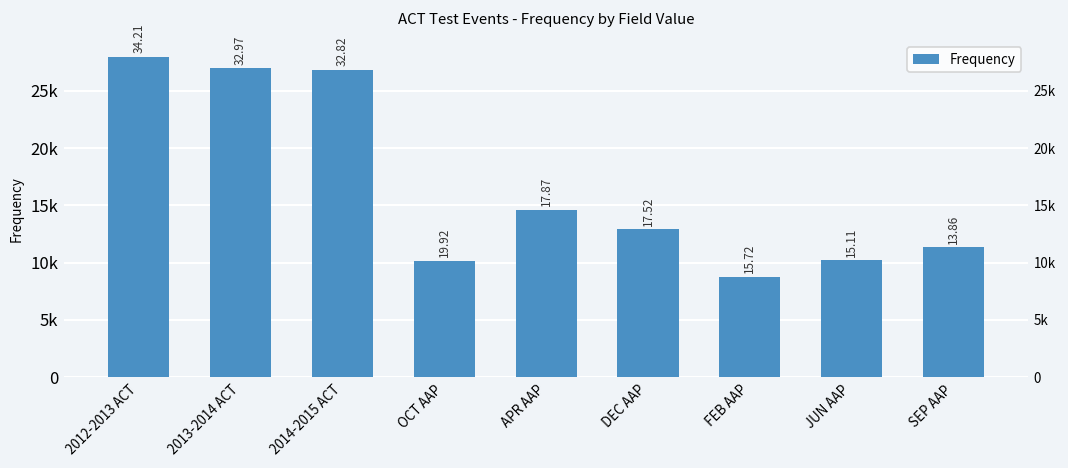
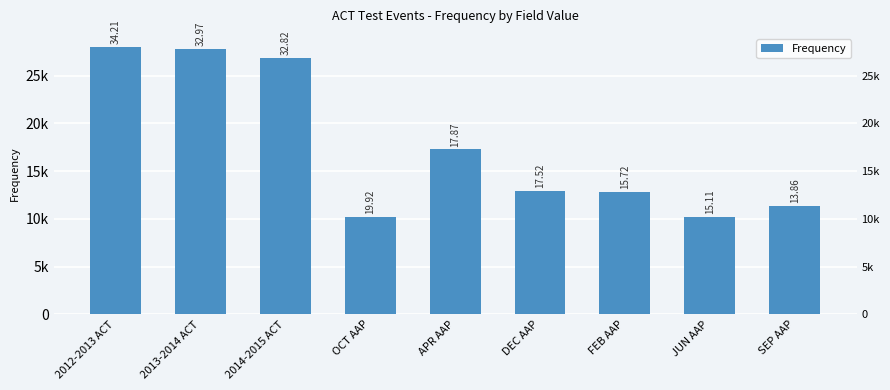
2013-2014 ACT: 27000 -> 28000
APR AAP: 15000 -> 17000
FEB AAP: 9000 -> 13000
